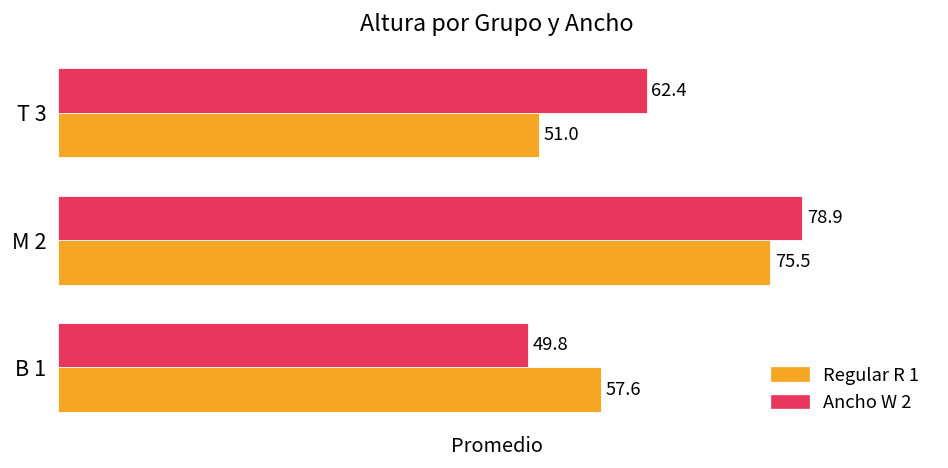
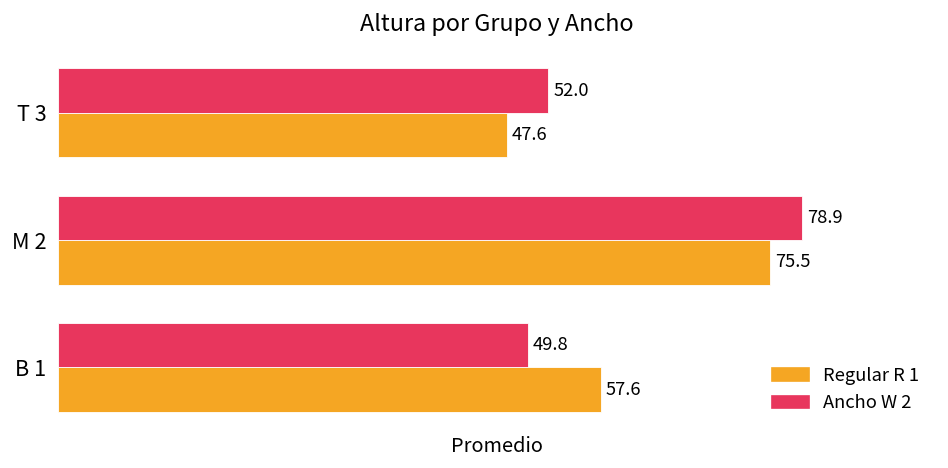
Ancho W 2, T 3: 62.4 -> 52.0
Regular R 1, T 3: 51.0 -> 47.6
